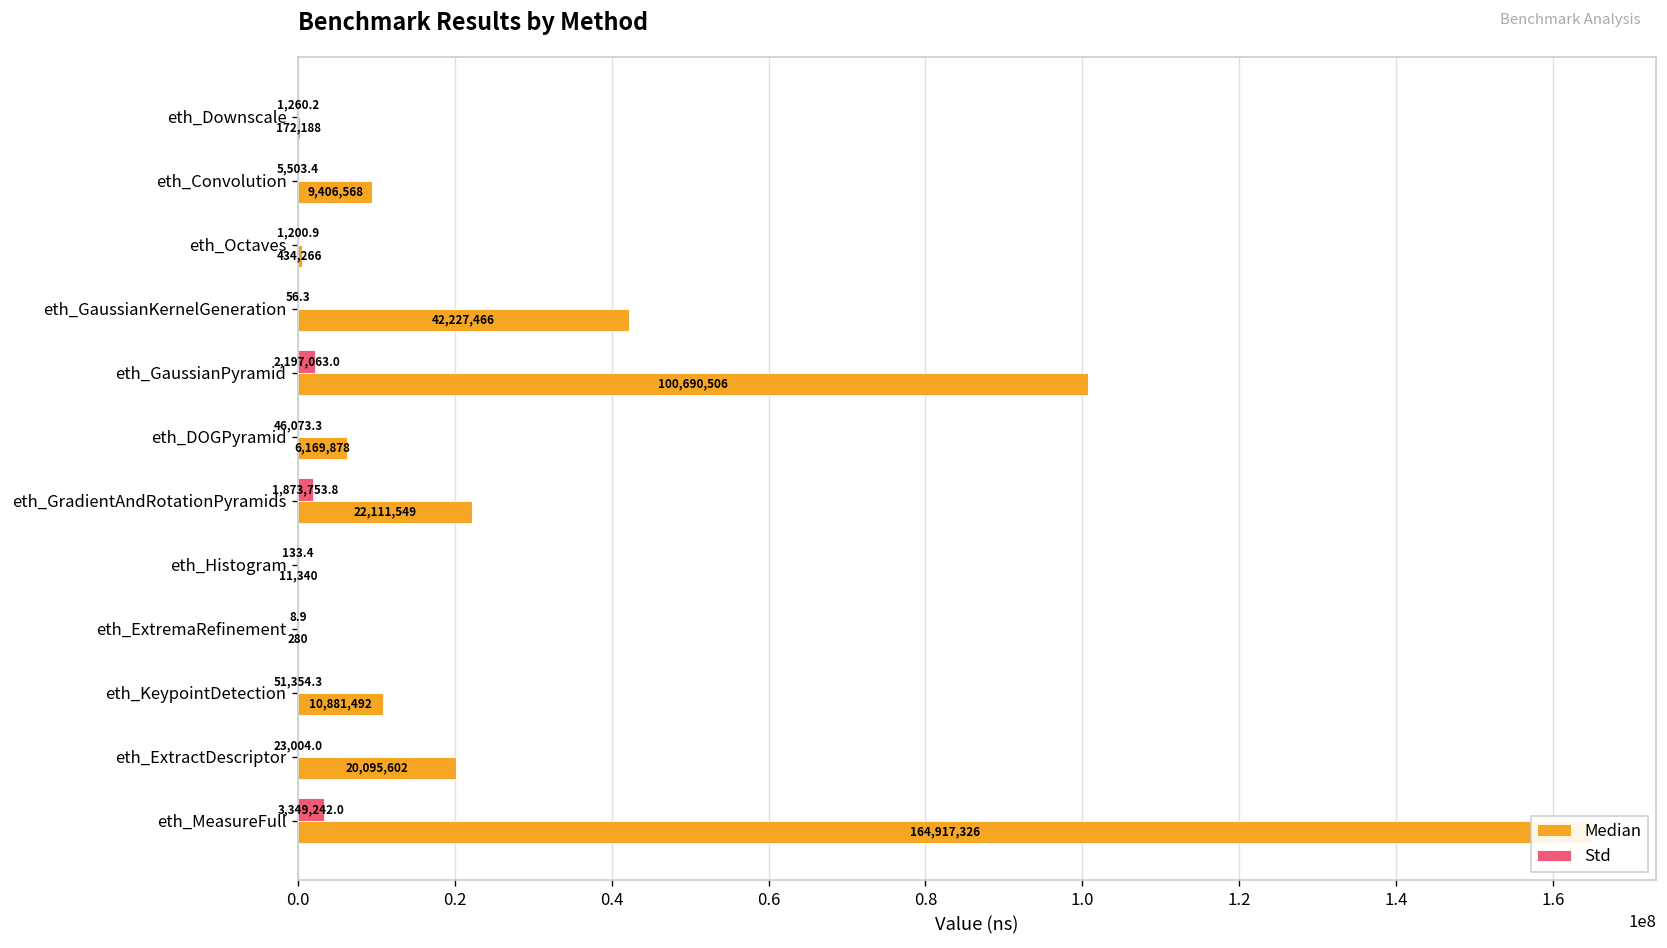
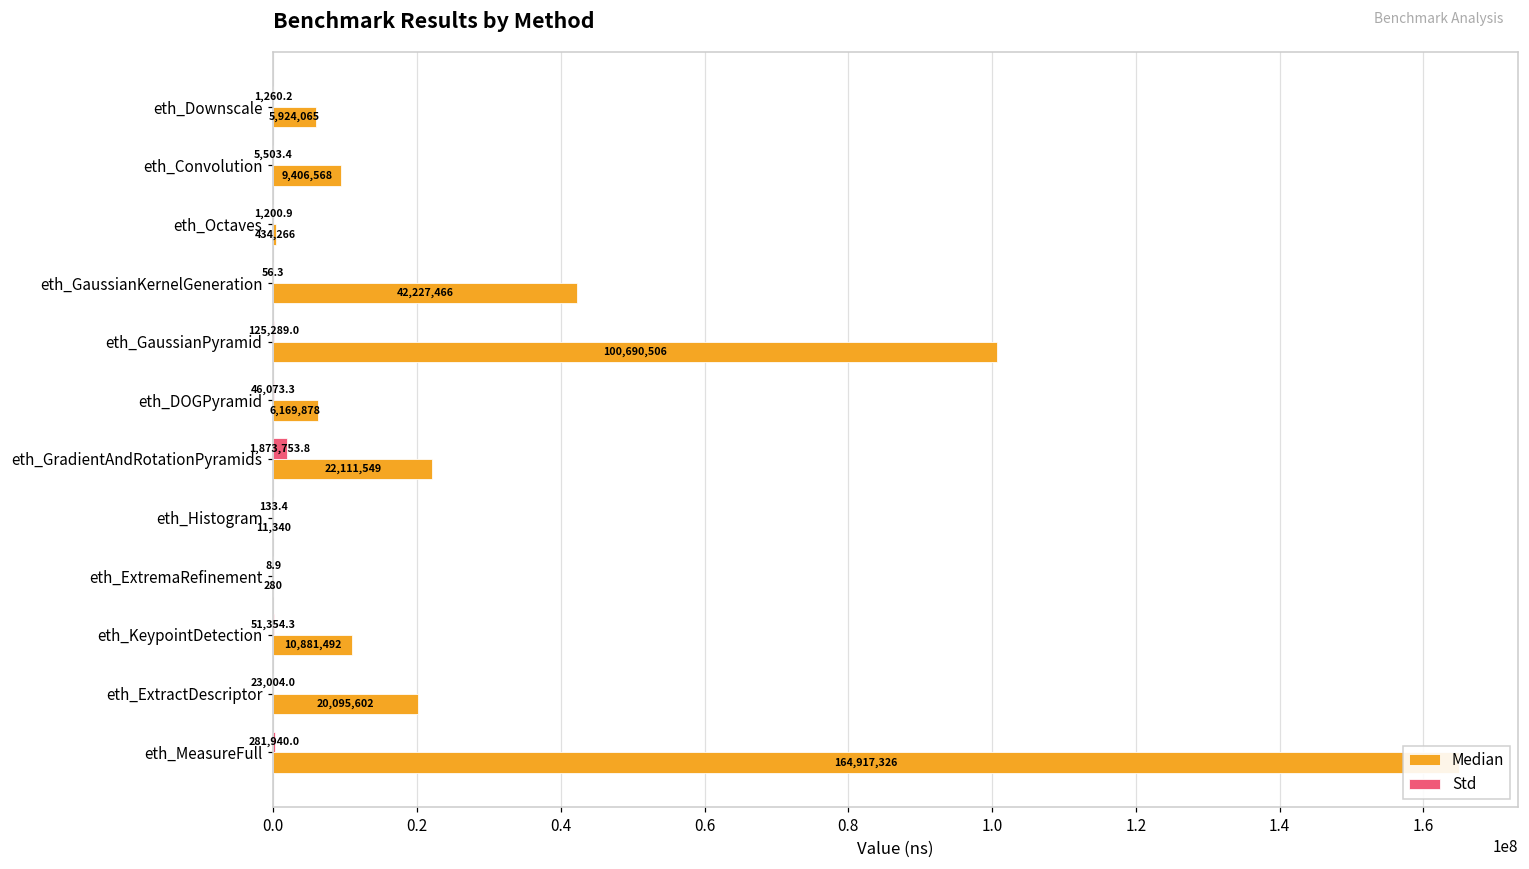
Median, eth_Downscale: 172,188 -> 5,924,065
Std, eth_GaussianPyramid: 2,197,063.0 -> 125,289.0
Std, eth_MeasureFull: 3,349,242.0 -> 281,940.0
